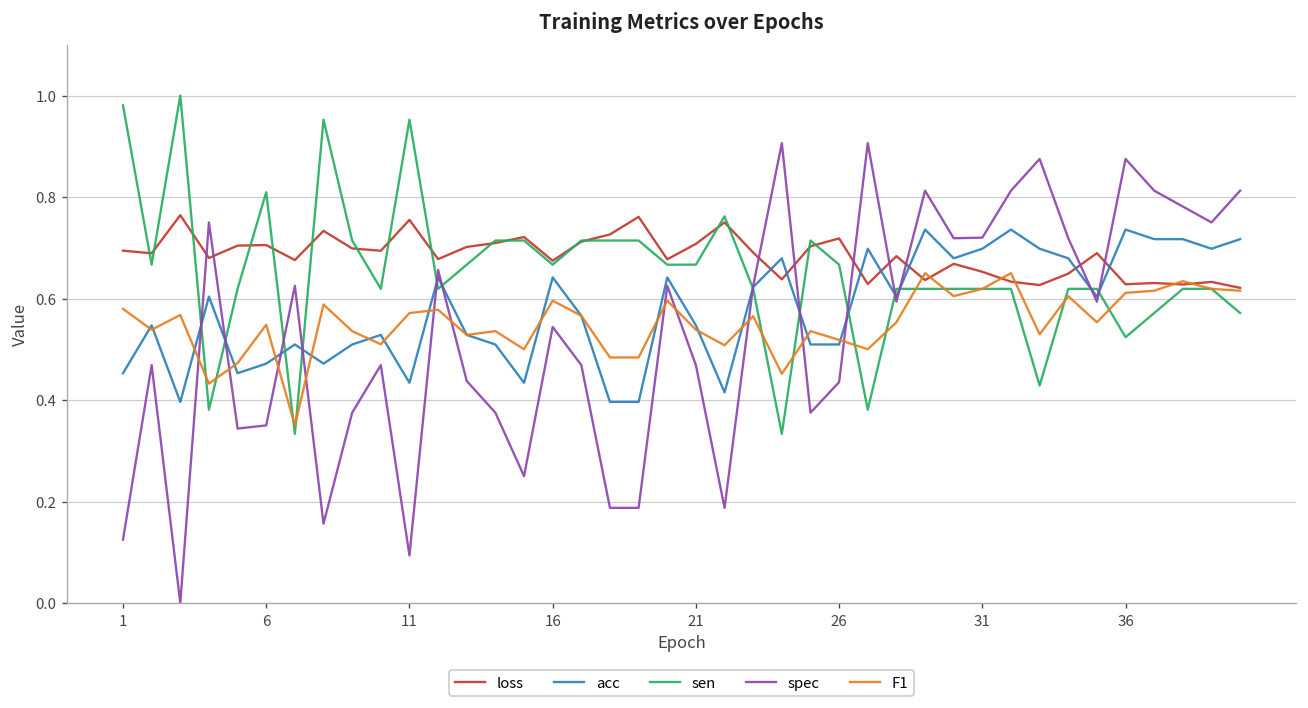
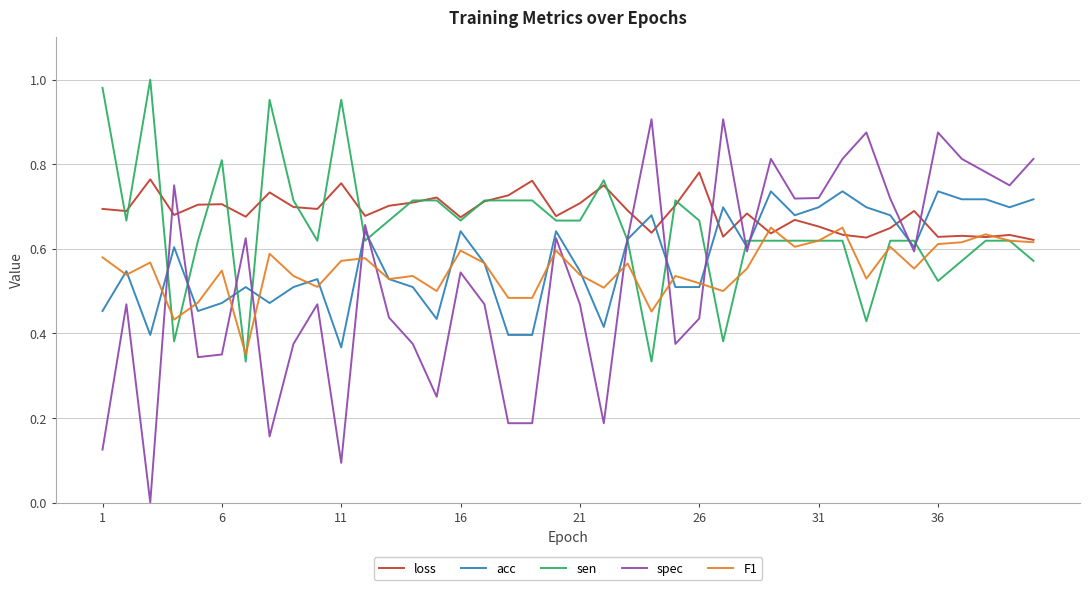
acc, 11: 0.43 -> 0.37
loss, 26: 0.72 -> 0.78
